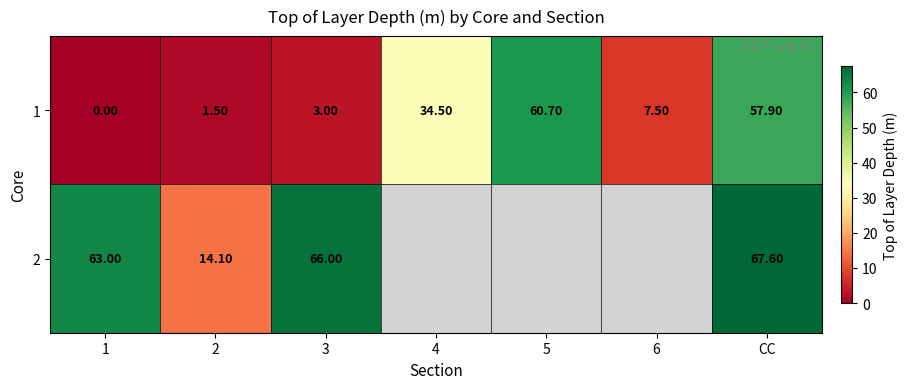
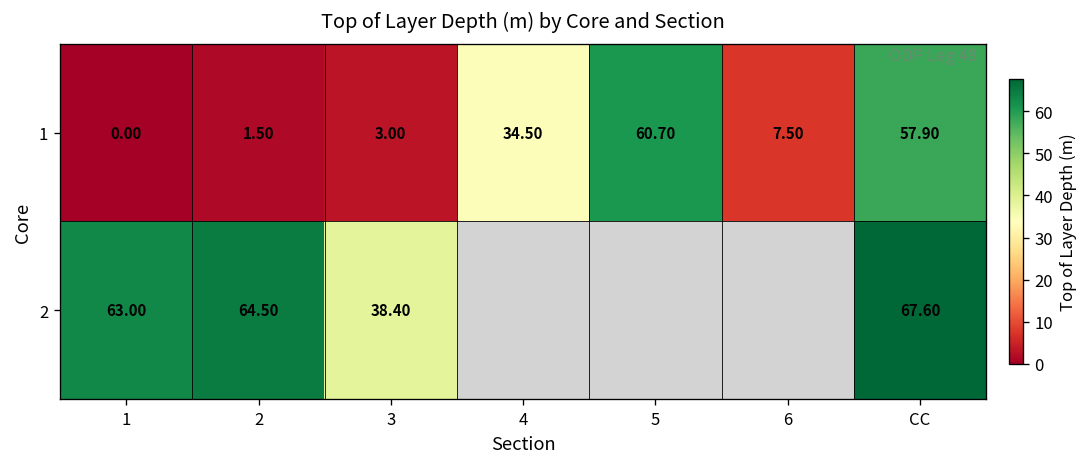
2, 2: 14.10 -> 64.50
2, 3: 66.00 -> 38.40
